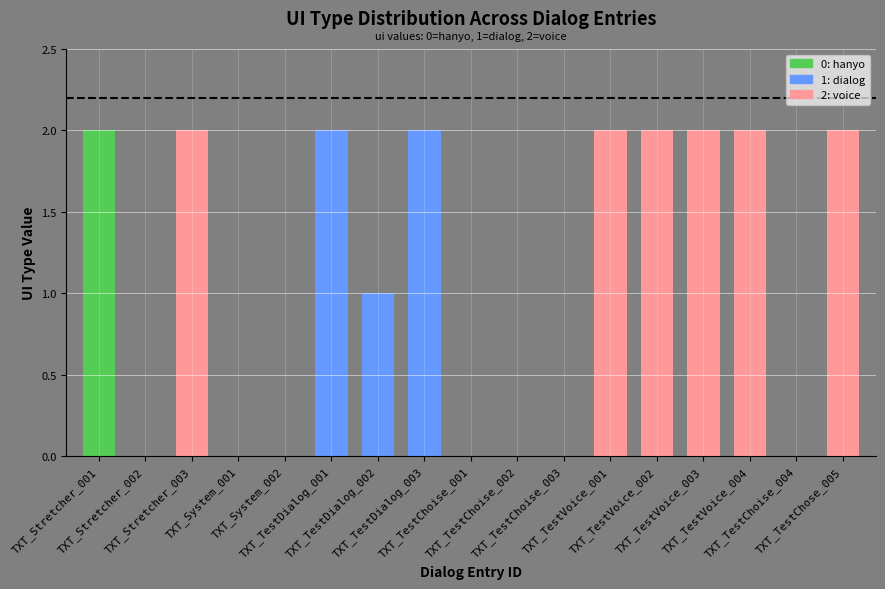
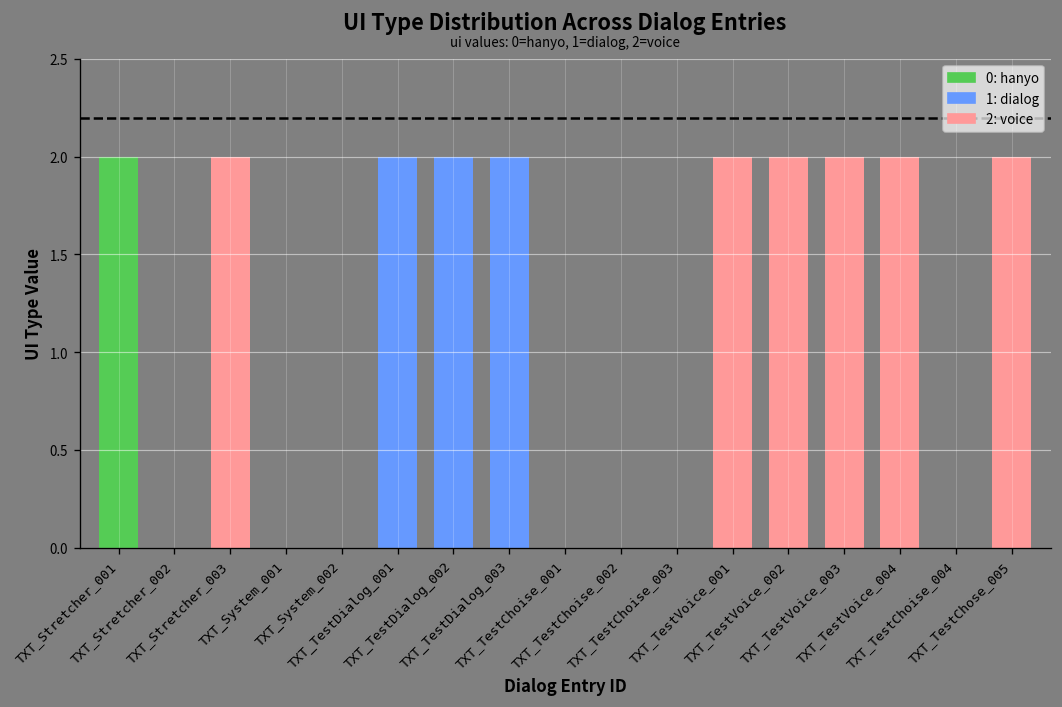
TXT_TestDialog_002: 1 -> 2
